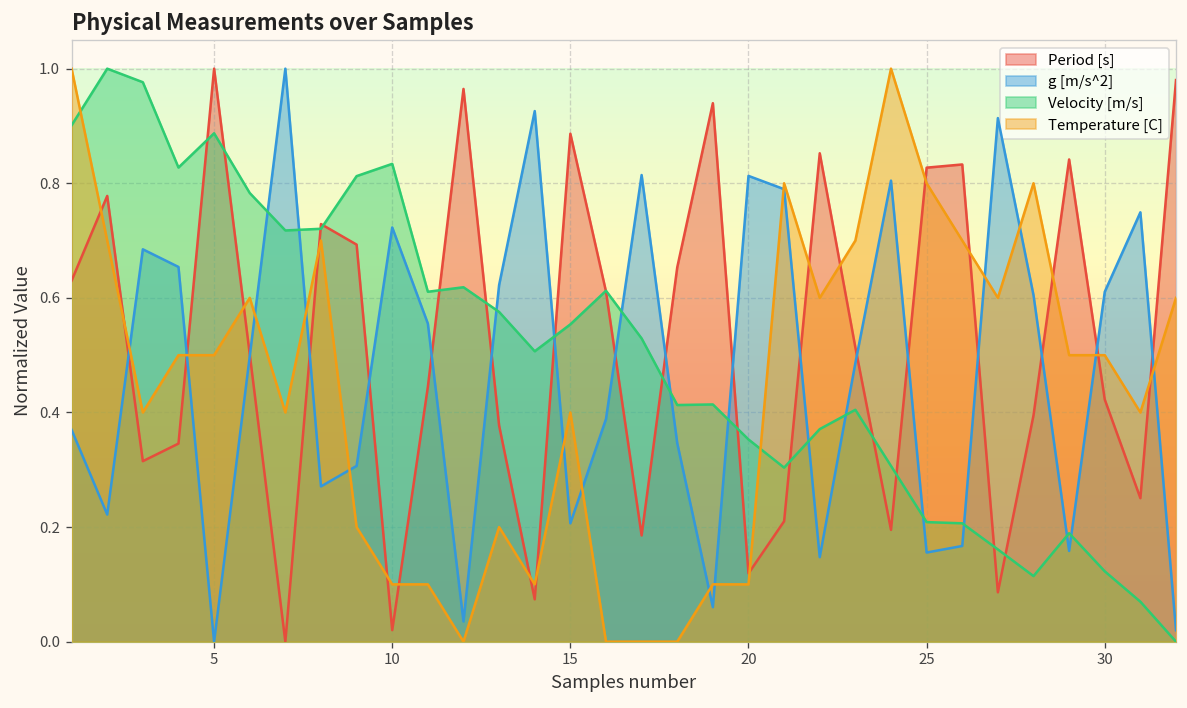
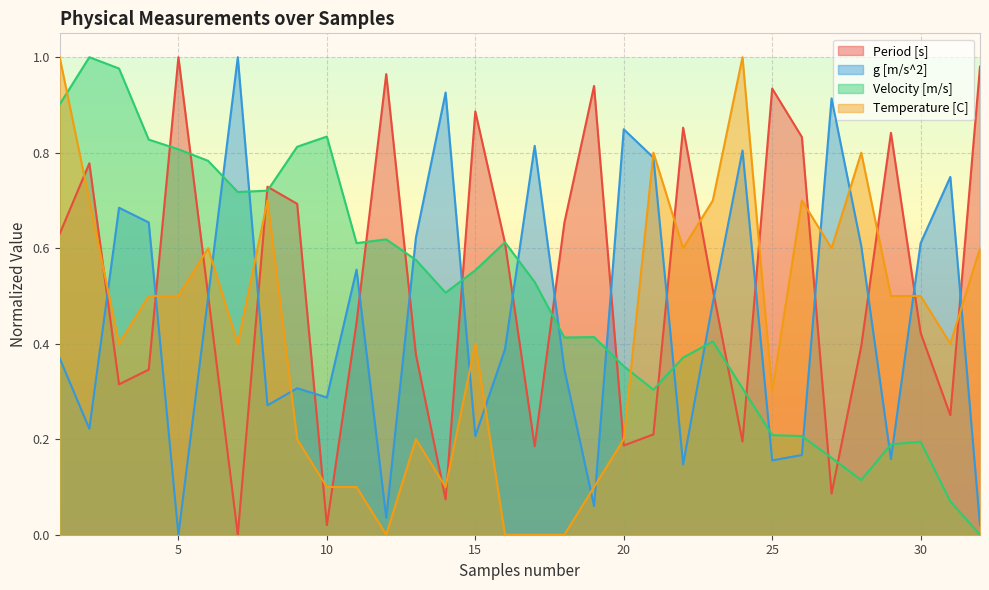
Velocity [m/s], 5: 0.89 -> 0.81
g [m/s^2], 10: 0.72 -> 0.29
Period [s], 20: 0.12 -> 0.19
g [m/s^2], 20: 0.81 -> 0.85
Temperature [C], 20: 0.10 -> 0.20
Period [s], 25: 0.83 -> 0.93
Temperature [C], 25: 0.80 -> 0.30
Velocity [m/s], 30: 0.12 -> 0.19
